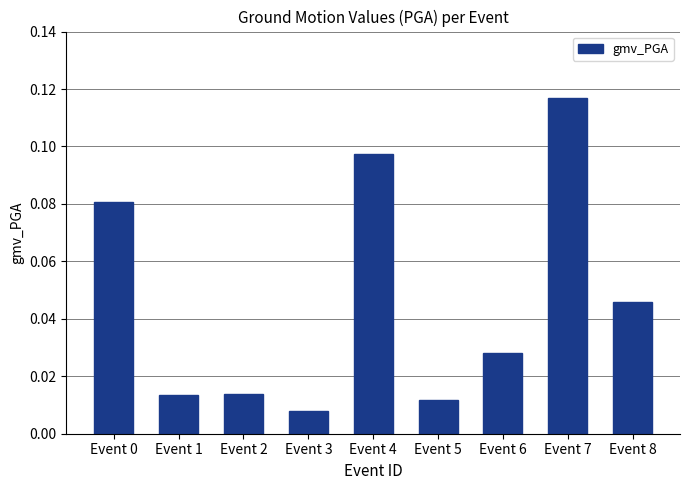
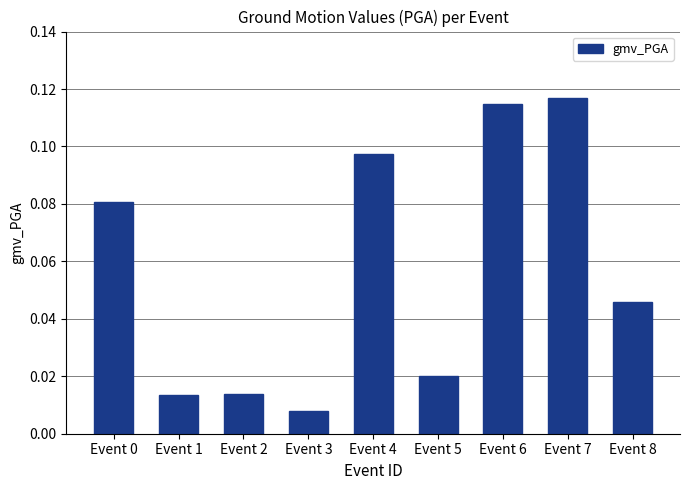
Event 5: 0.012 -> 0.020
Event 6: 0.028 -> 0.115
